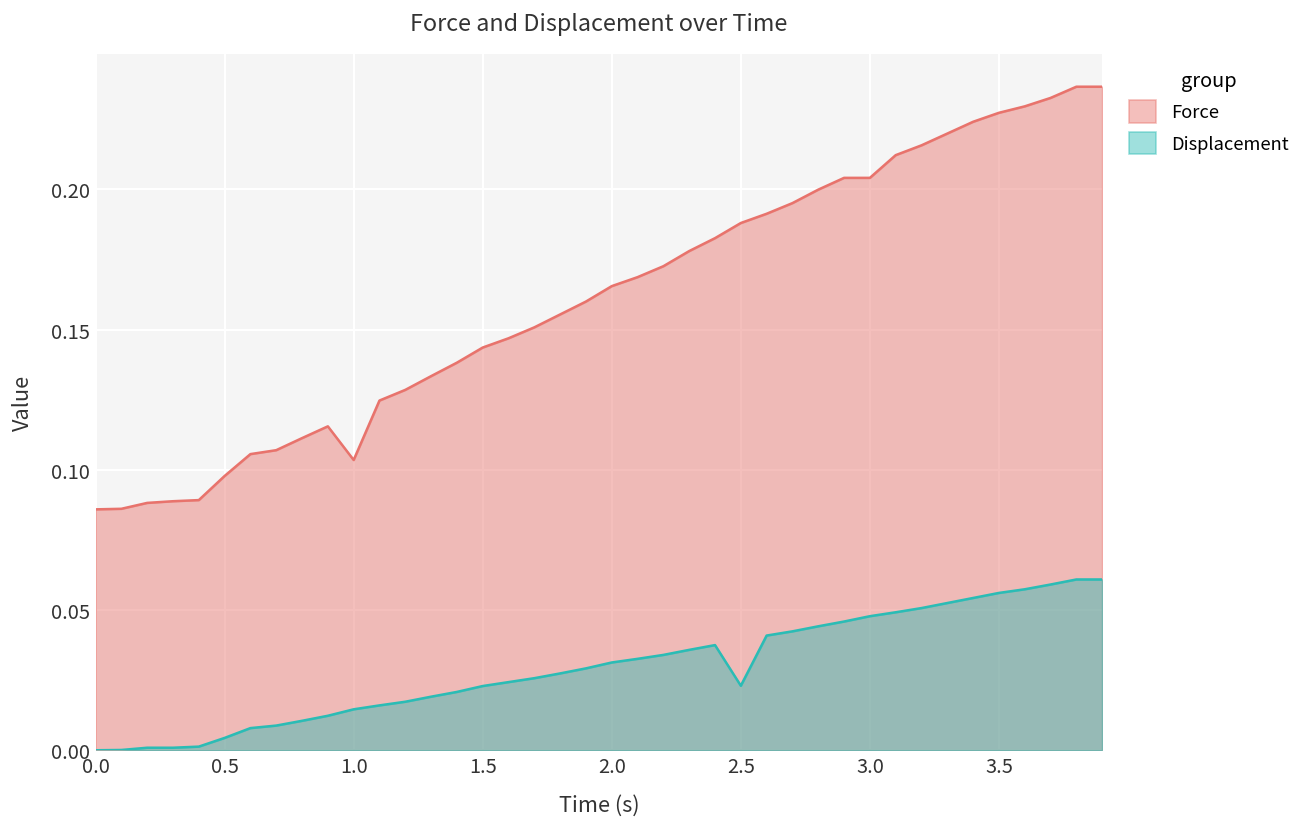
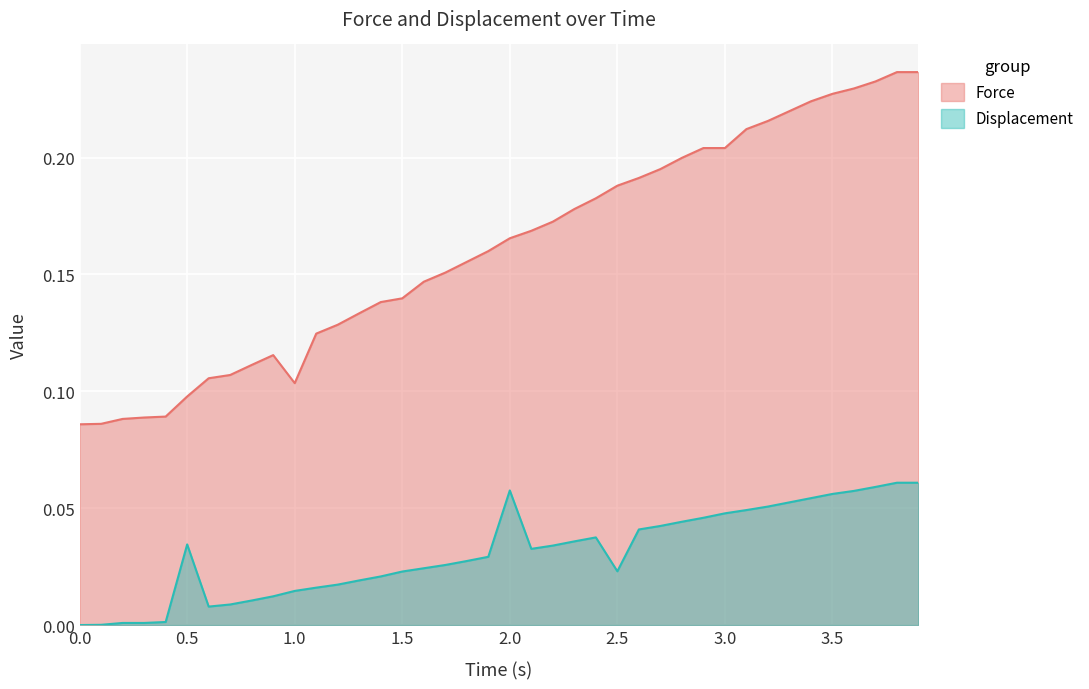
Displacement, 0.5: 0.004 -> 0.035
Force, 1.5: 0.144 -> 0.140
Displacement, 2.0: 0.031 -> 0.058
